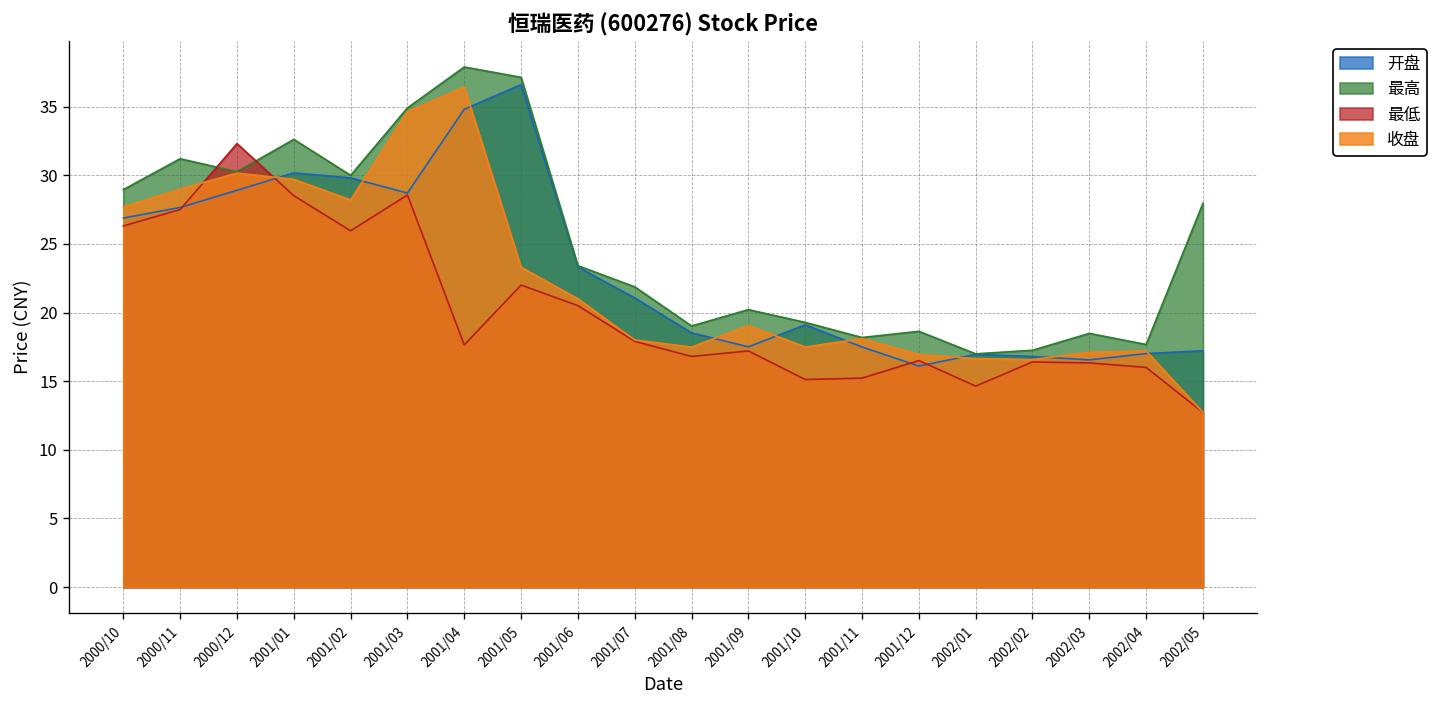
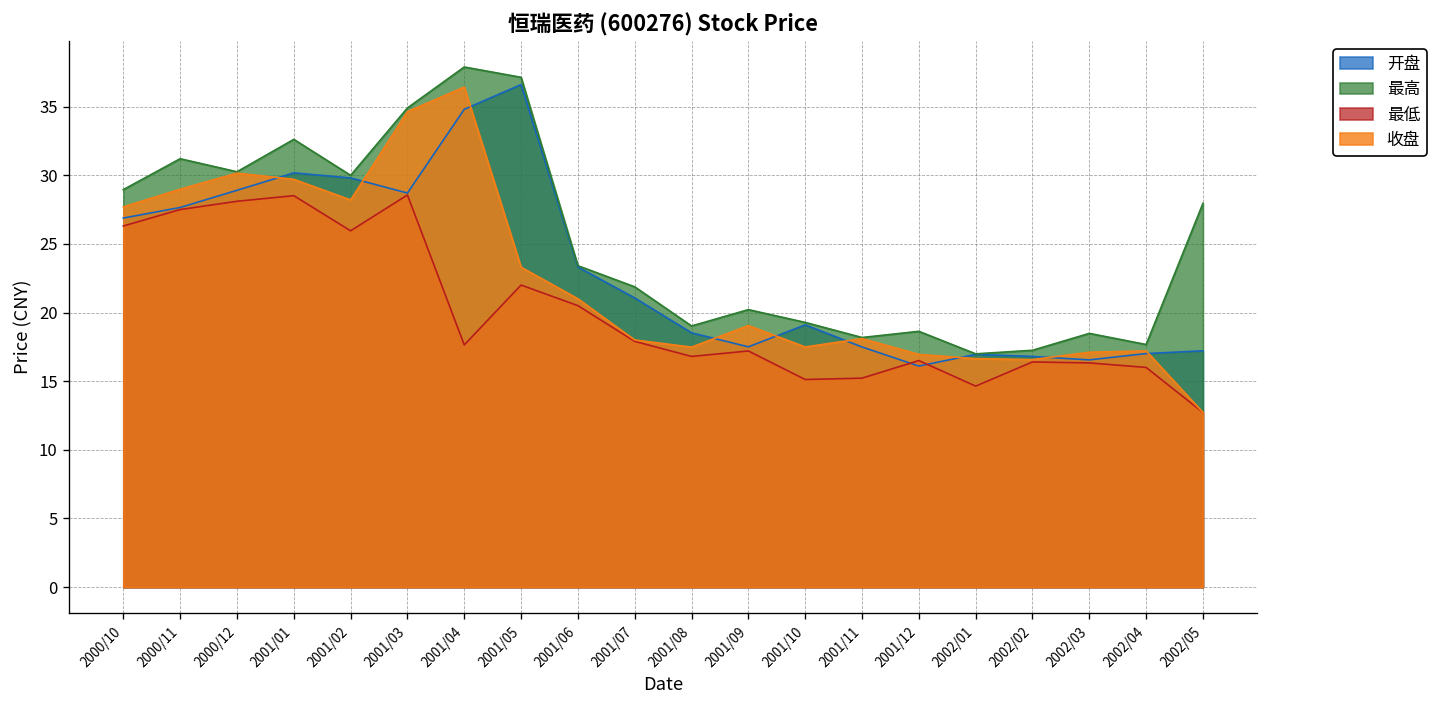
最低, 2000/12: 32.3 -> 28.1
